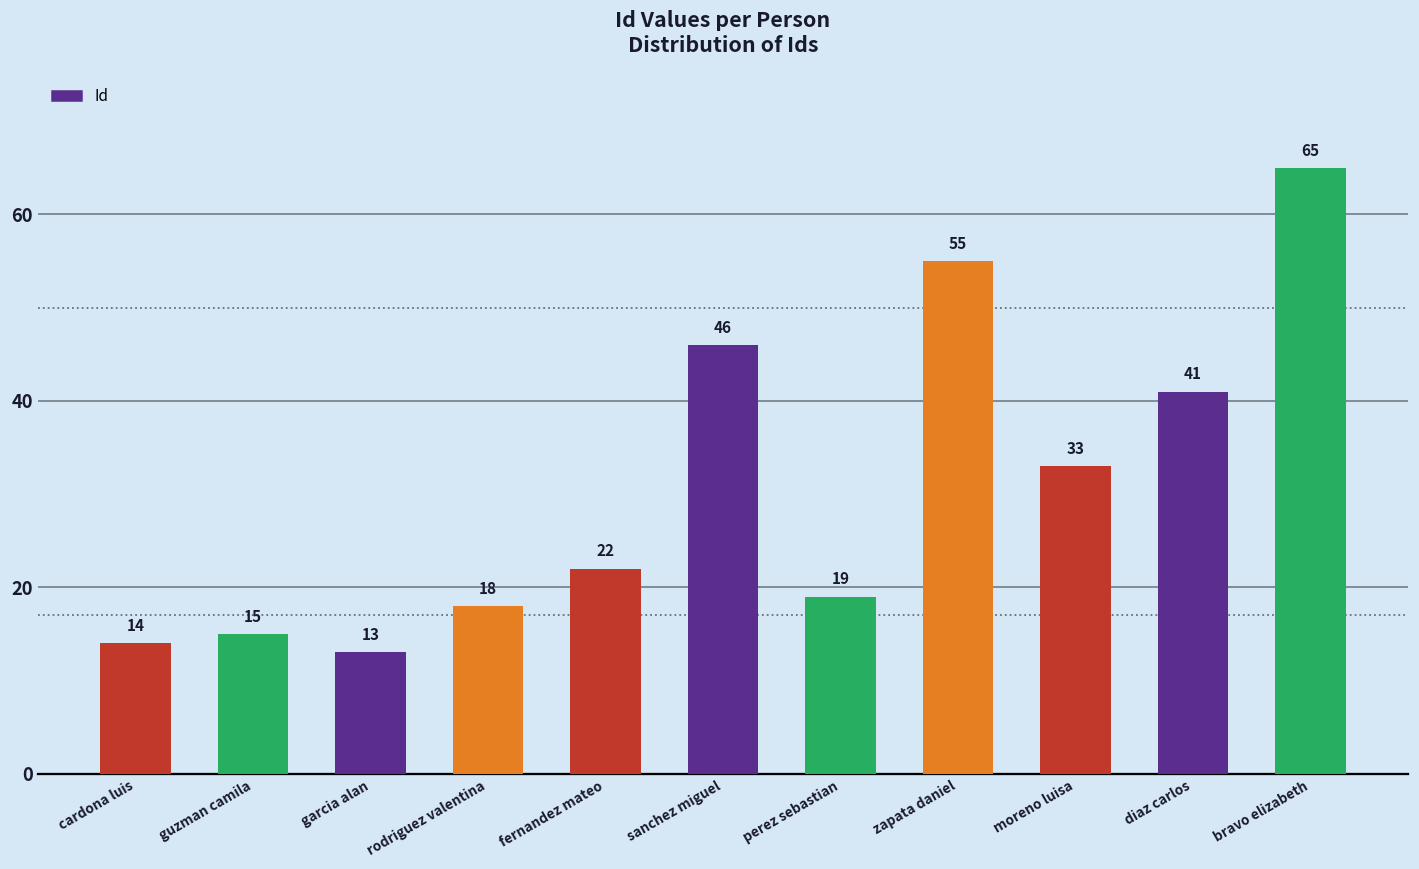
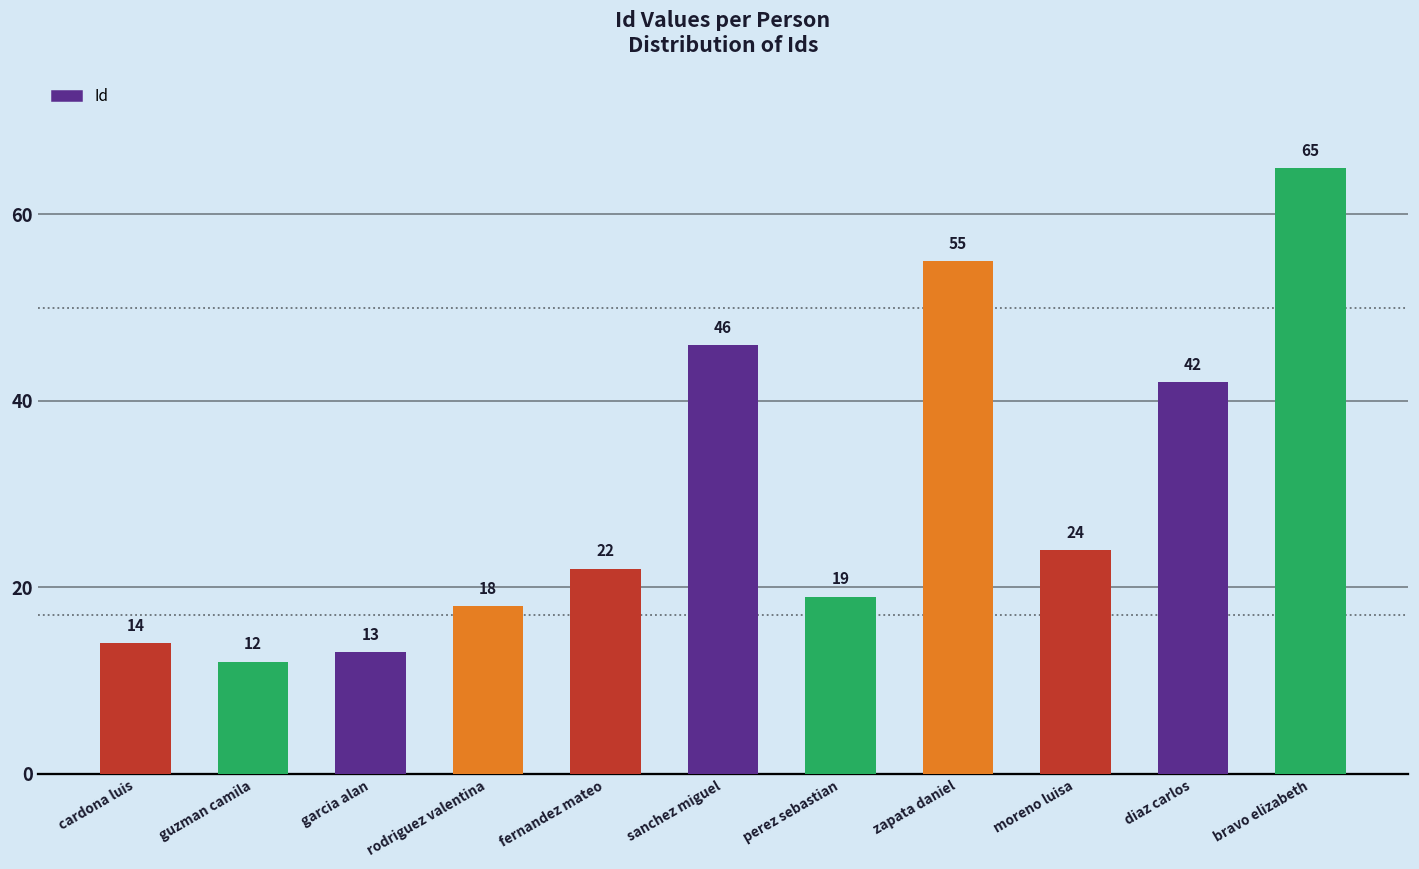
guzman camila: 15 -> 12
moreno luisa: 33 -> 24
diaz carlos: 41 -> 42
